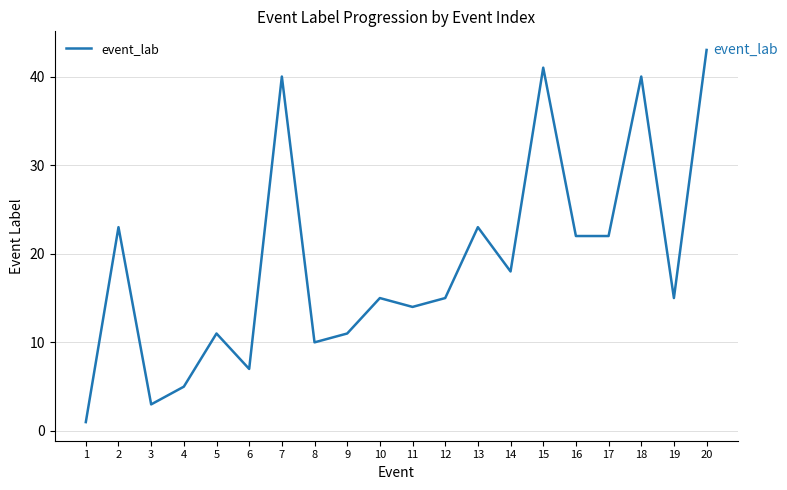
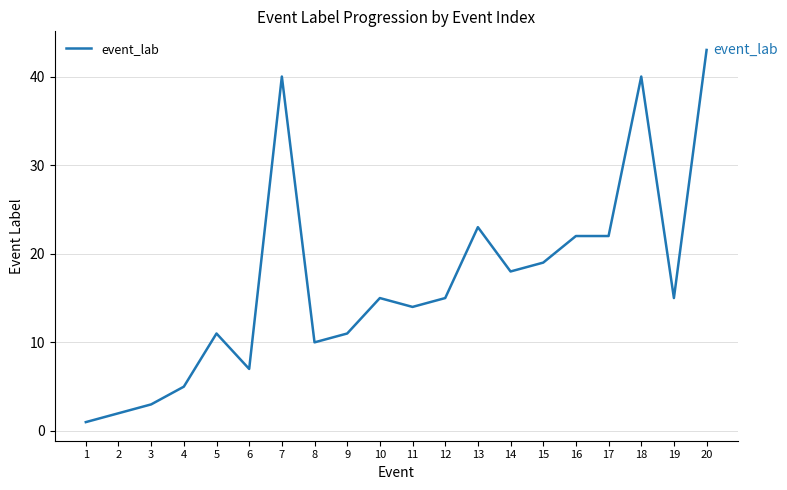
2: 23 -> 2
15: 41 -> 19
